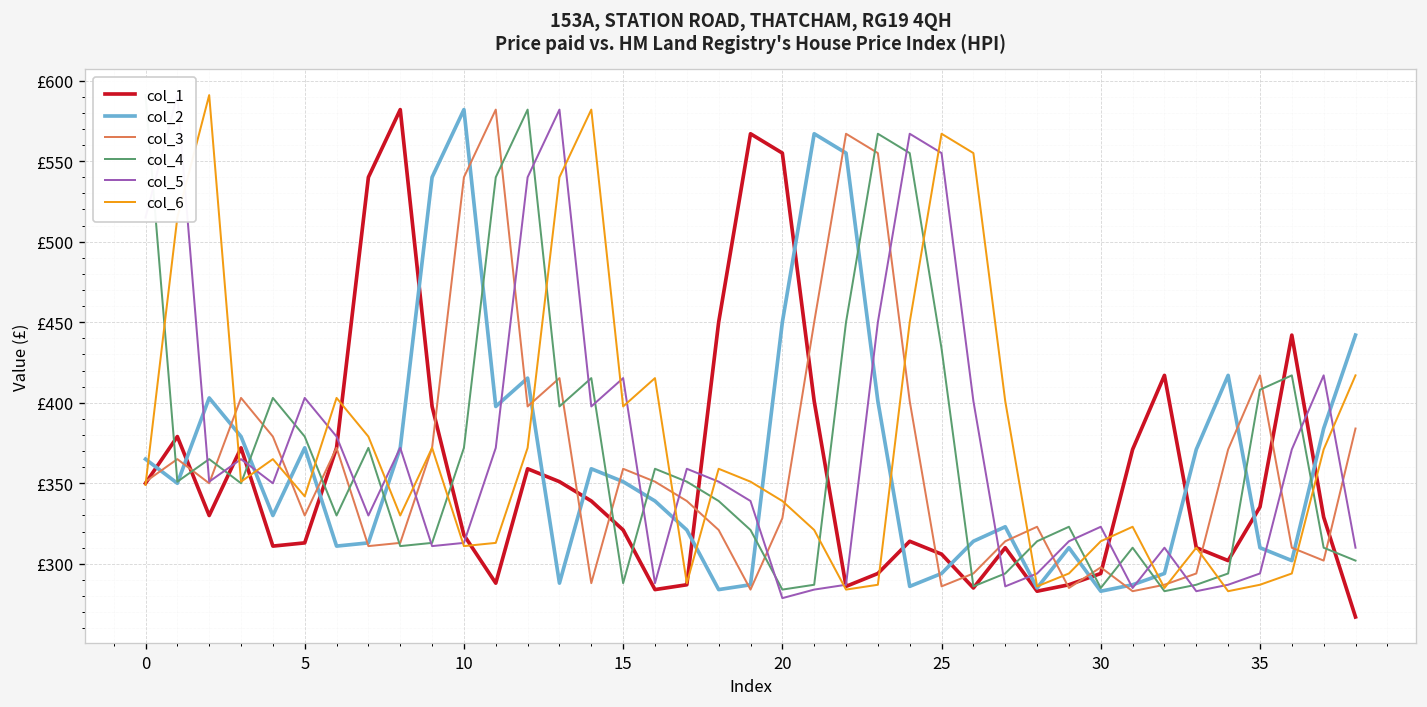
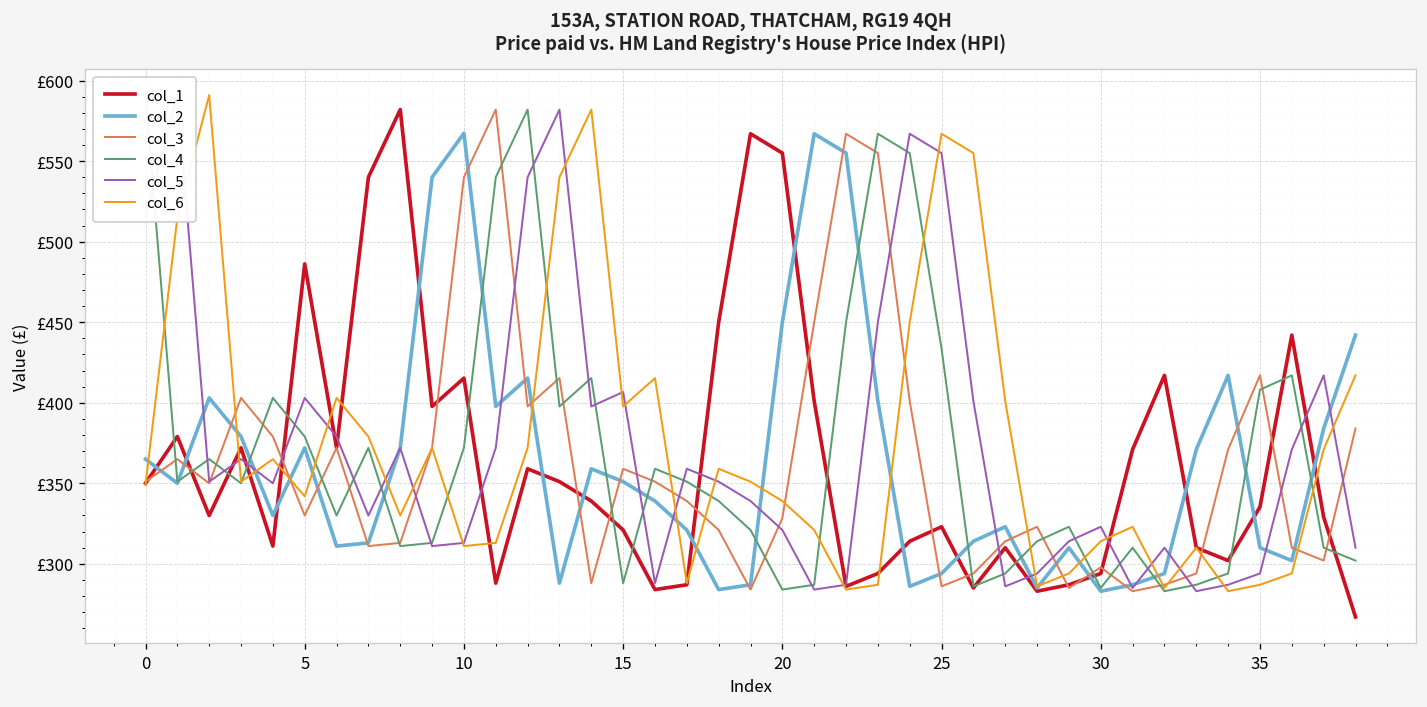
col_1, 5: £313 -> £486
col_1, 10: £318 -> £415
col_2, 10: £582 -> £567
col_5, 15: £415 -> £407
col_5, 20: £279 -> £321
col_1, 25: £306 -> £323
